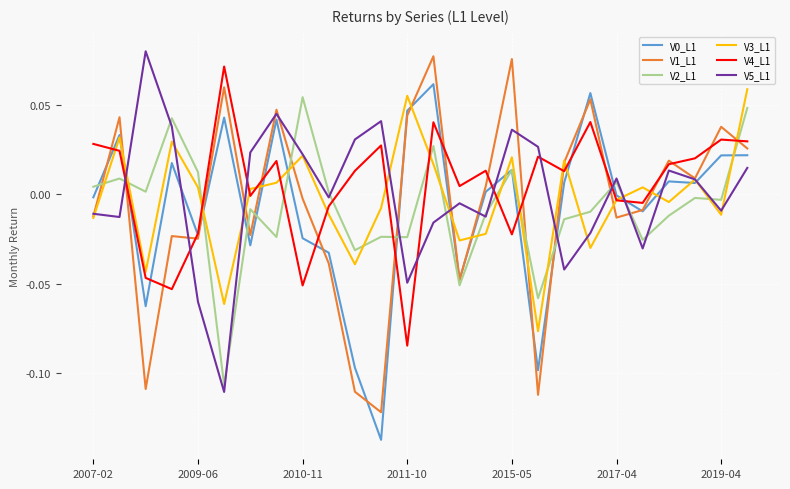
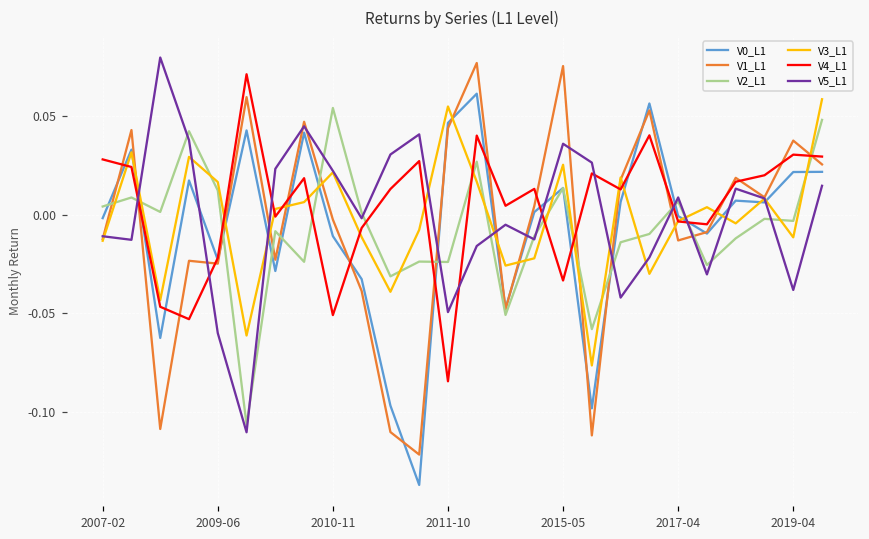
V3_L1, 2009-06: 0.004 -> 0.017
V0_L1, 2010-11: -0.025 -> -0.011
V3_L1, 2015-05: 0.021 -> 0.025
V4_L1, 2015-05: -0.022 -> -0.033
V5_L1, 2019-04: -0.009 -> -0.038
